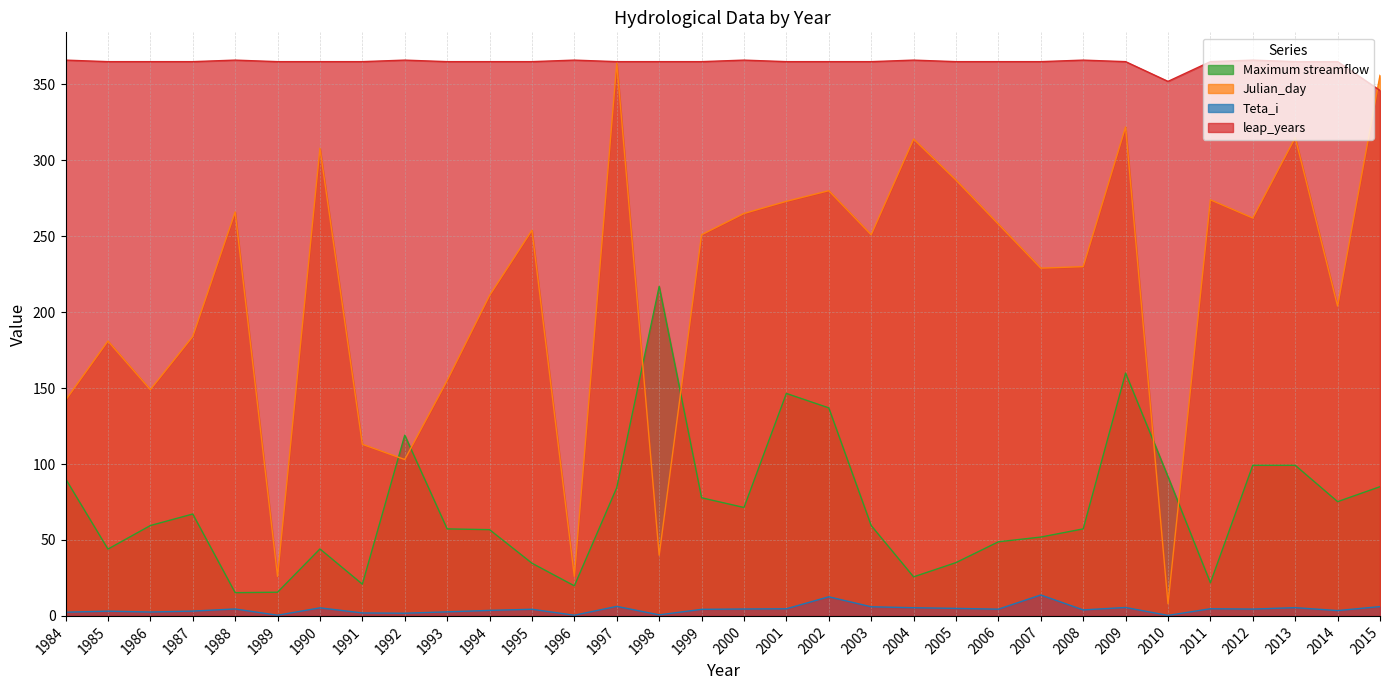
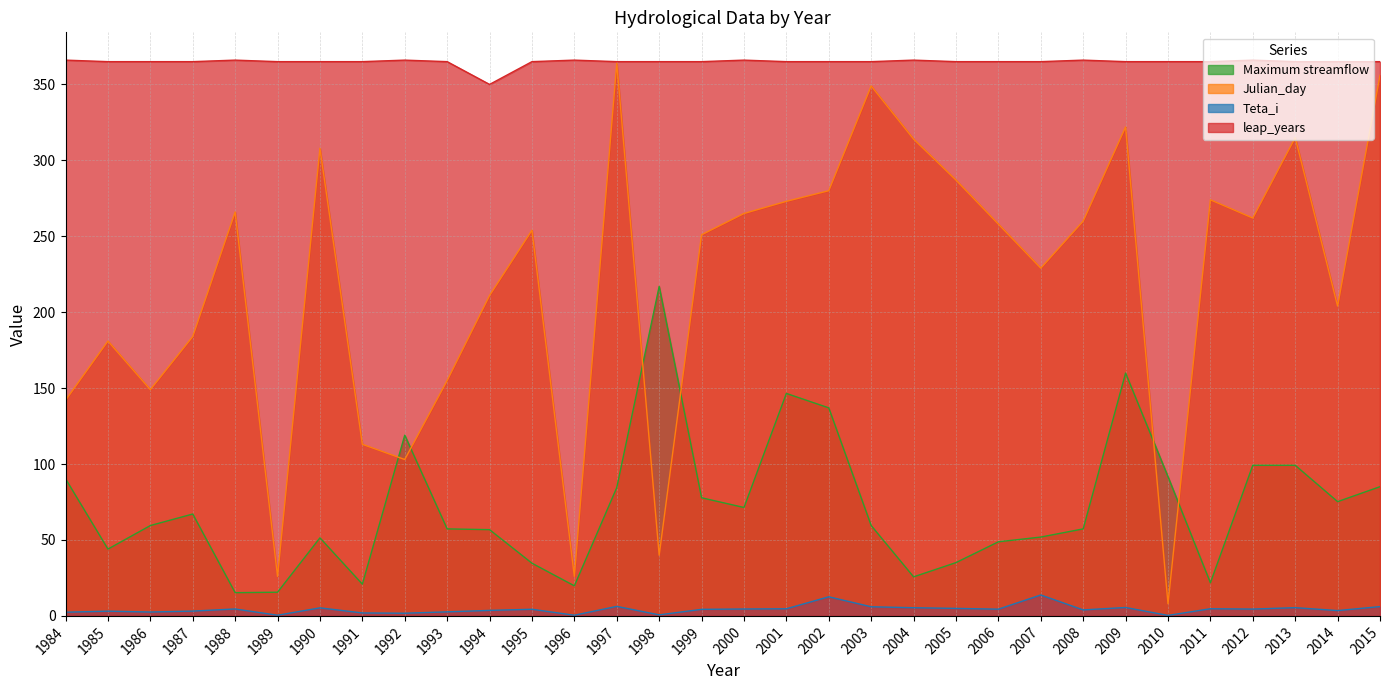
Maximum streamflow, 1990: 44 -> 51
leap_years, 1994: 365 -> 350
Julian_day, 2003: 251 -> 349
Julian_day, 2008: 230 -> 260
leap_years, 2010: 352 -> 365
leap_years, 2015: 346 -> 365
